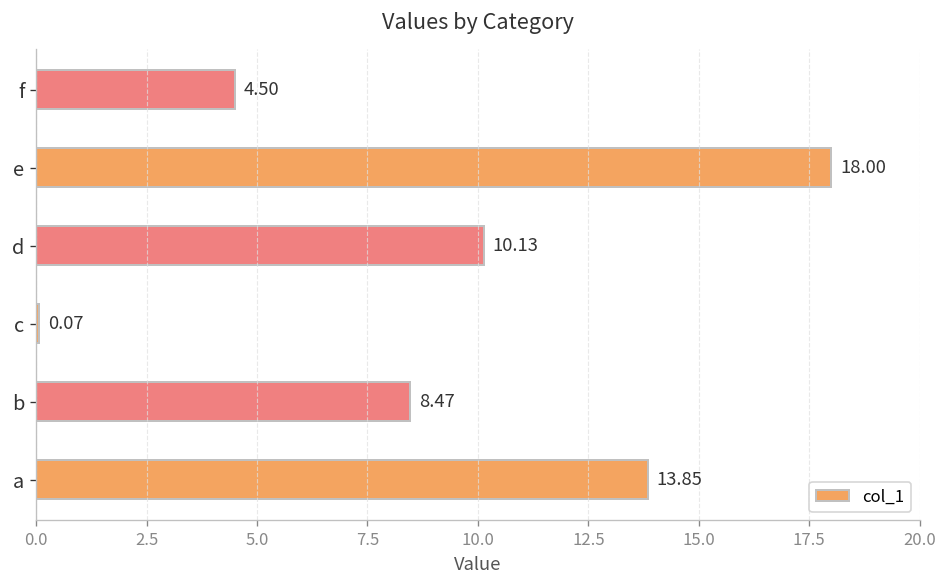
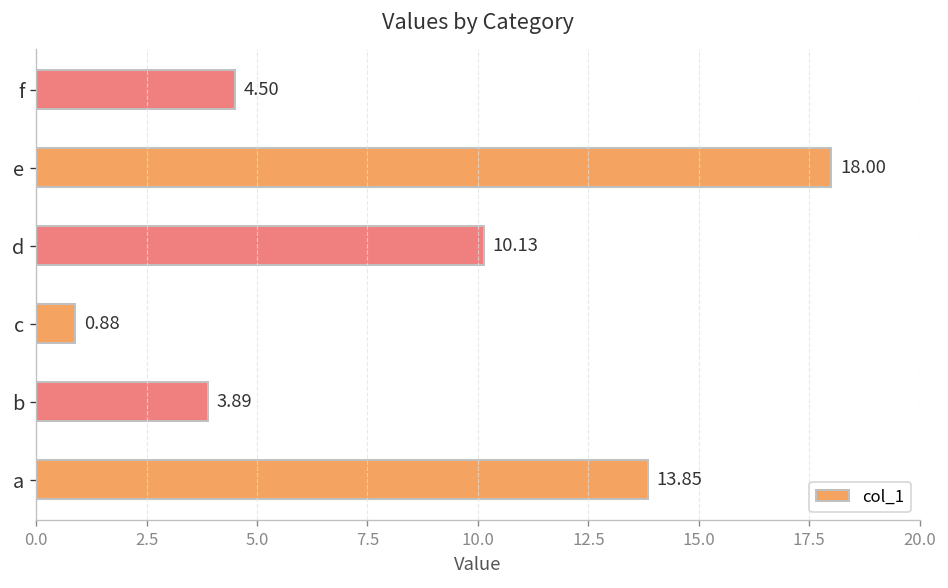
c: 0.07 -> 0.88
b: 8.47 -> 3.89
